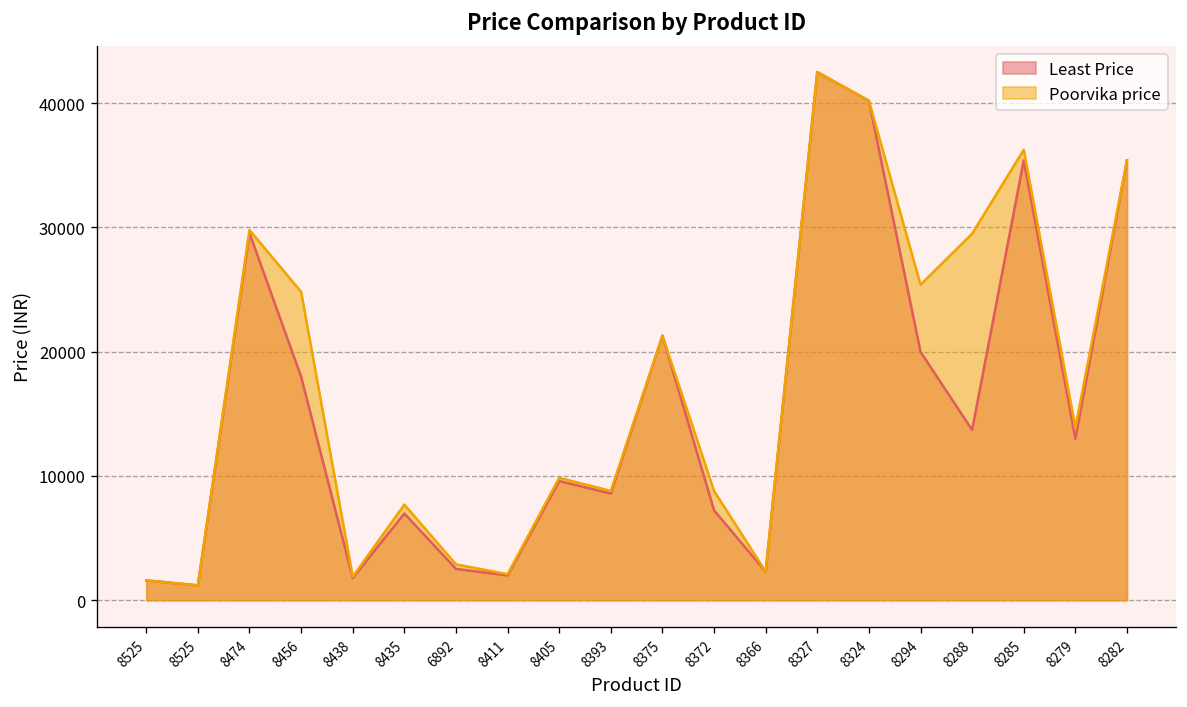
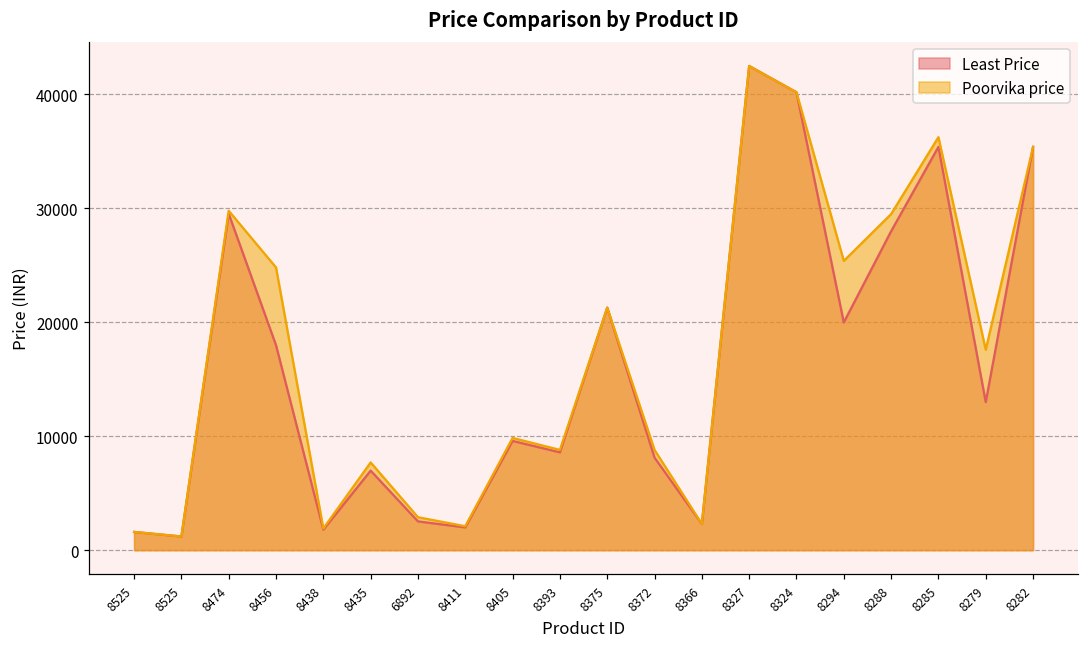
Least Price, 8372: 7200 -> 8100
Least Price, 8288: 13700 -> 28000
Poorvika price, 8279: 13900 -> 17600
